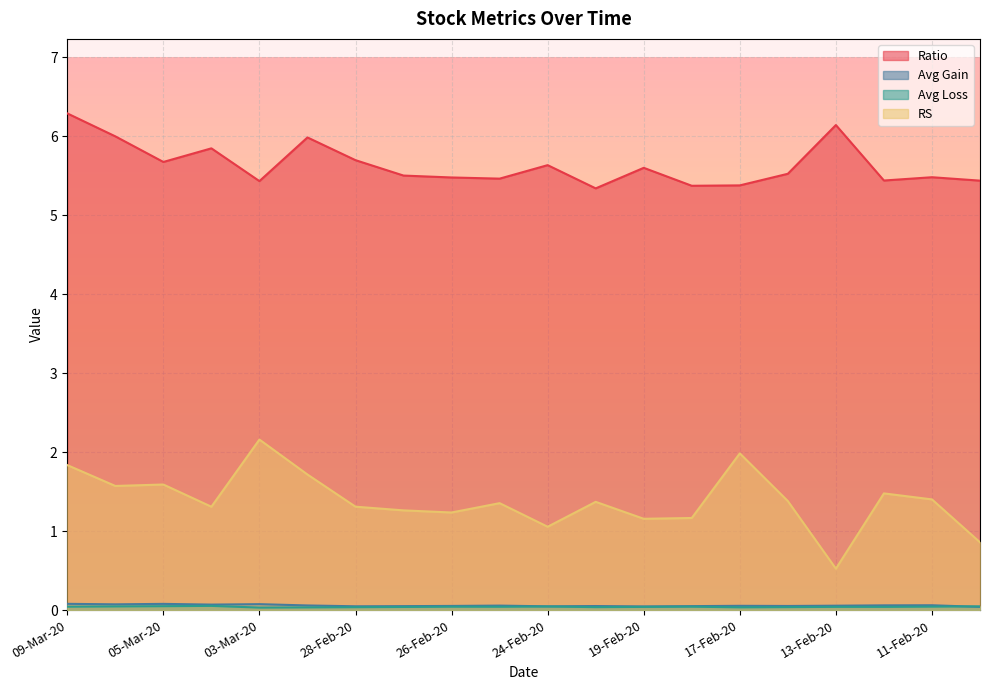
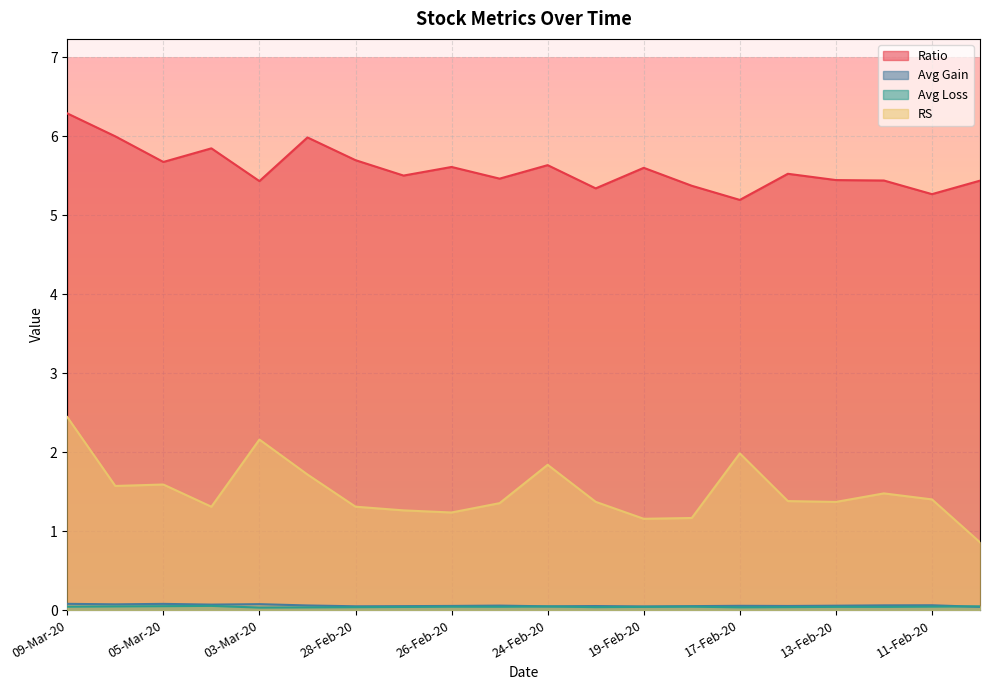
RS, 09-Mar-20: 1.8 -> 2.4
Ratio, 26-Feb-20: 5.5 -> 5.6
RS, 24-Feb-20: 1.1 -> 1.8
Ratio, 17-Feb-20: 5.4 -> 5.2
Ratio, 13-Feb-20: 6.1 -> 5.4
RS, 13-Feb-20: 0.5 -> 1.4
Ratio, 11-Feb-20: 5.5 -> 5.3
